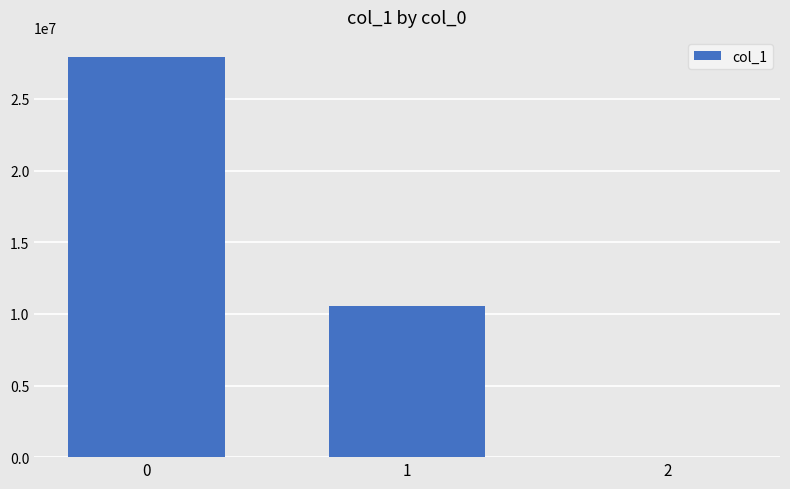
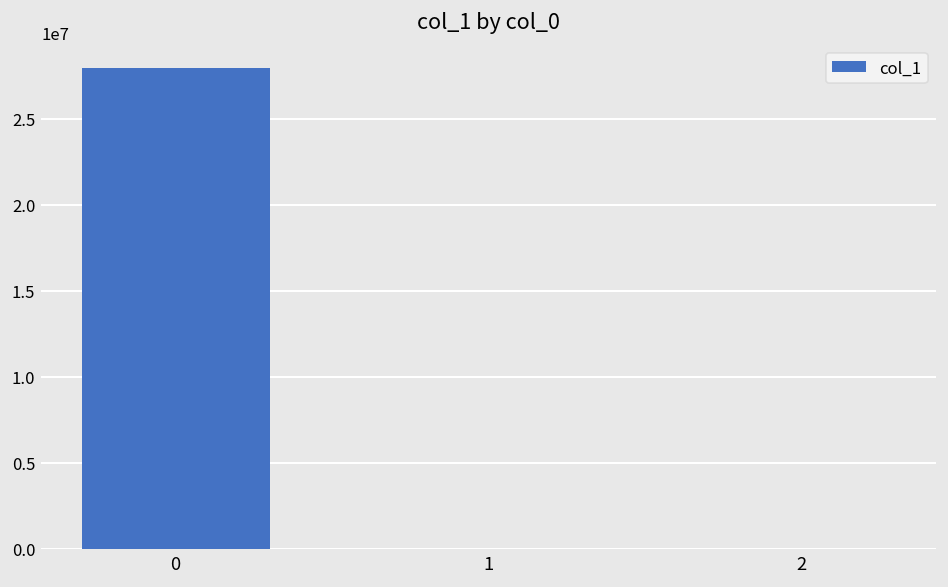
1: 10500000 -> 0
